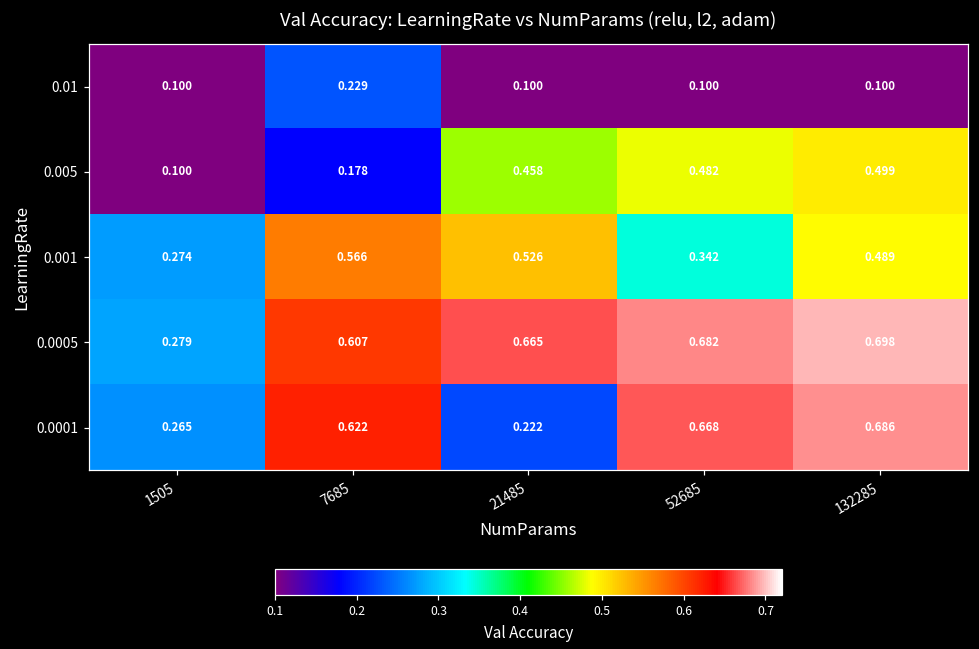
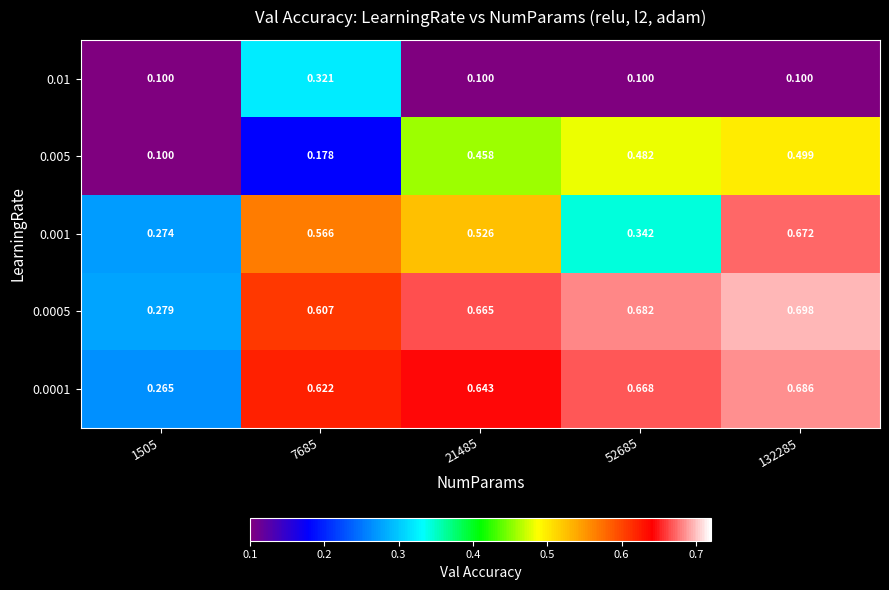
0.01, 7685: 0.229 -> 0.321
0.001, 132285: 0.489 -> 0.672
0.0001, 21485: 0.222 -> 0.643
